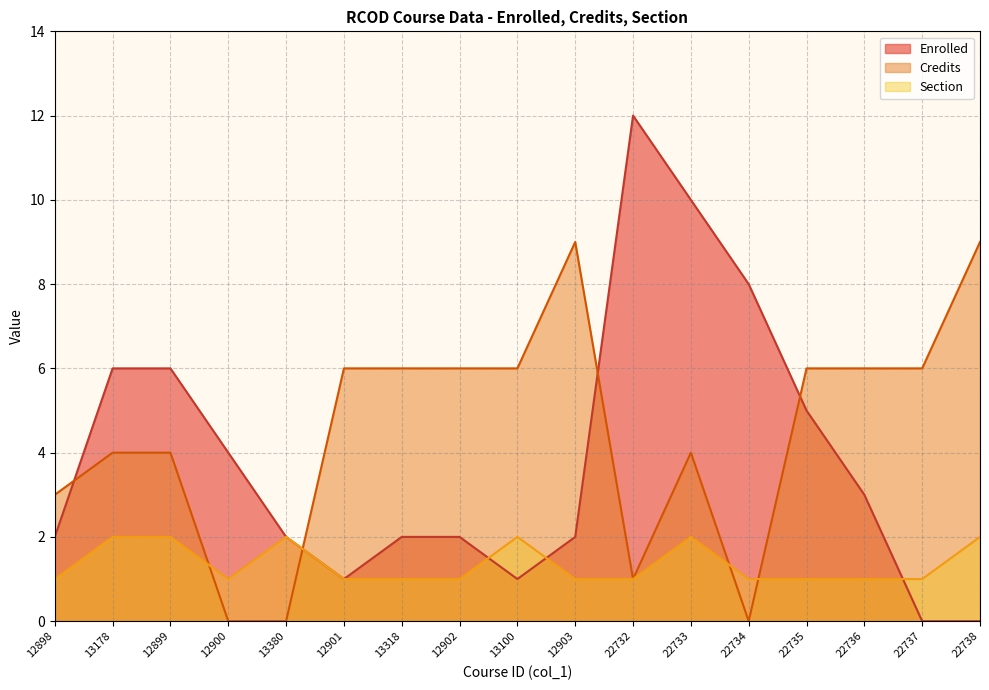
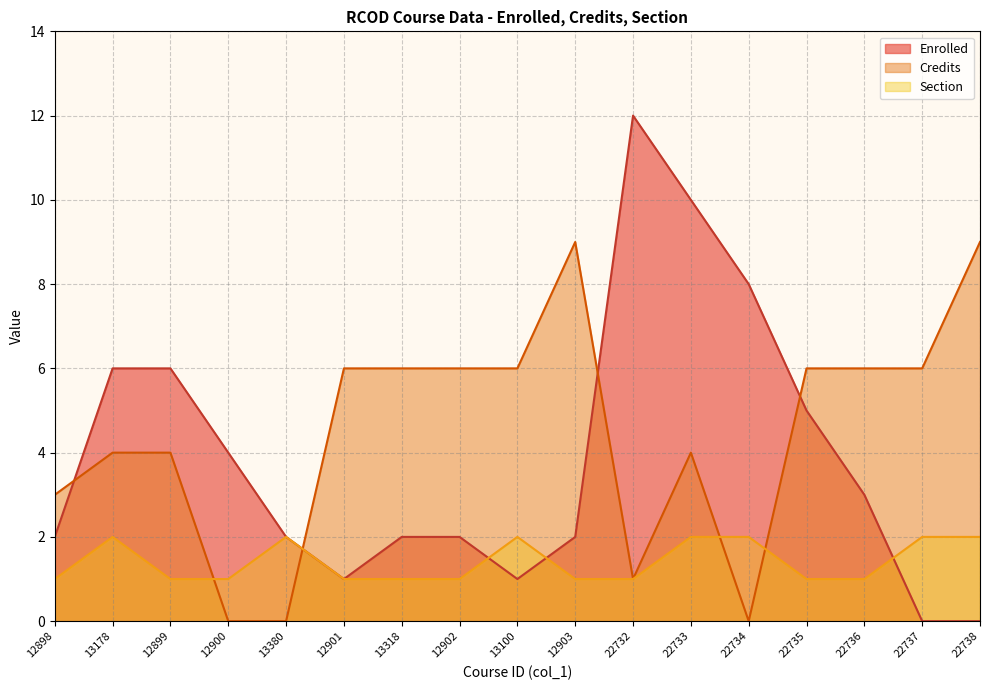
Section, 12899: 2 -> 1
Section, 22734: 1 -> 2
Section, 22737: 1 -> 2
